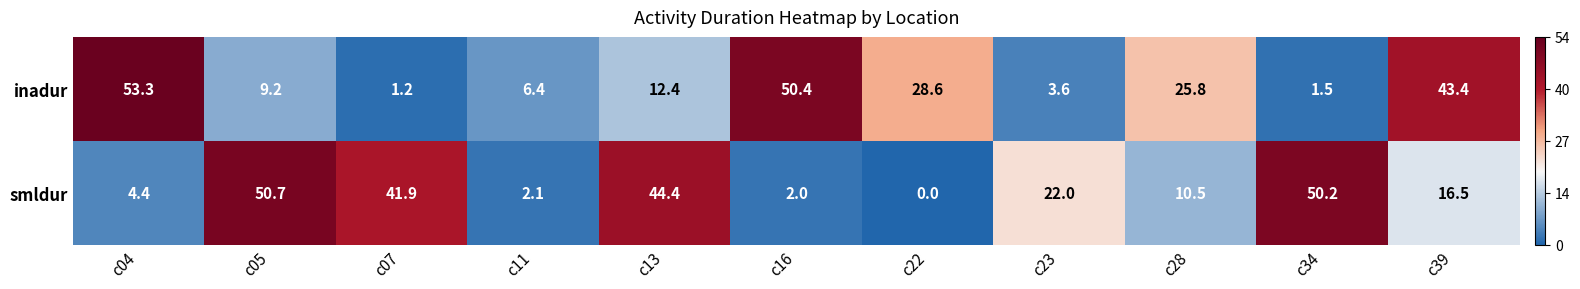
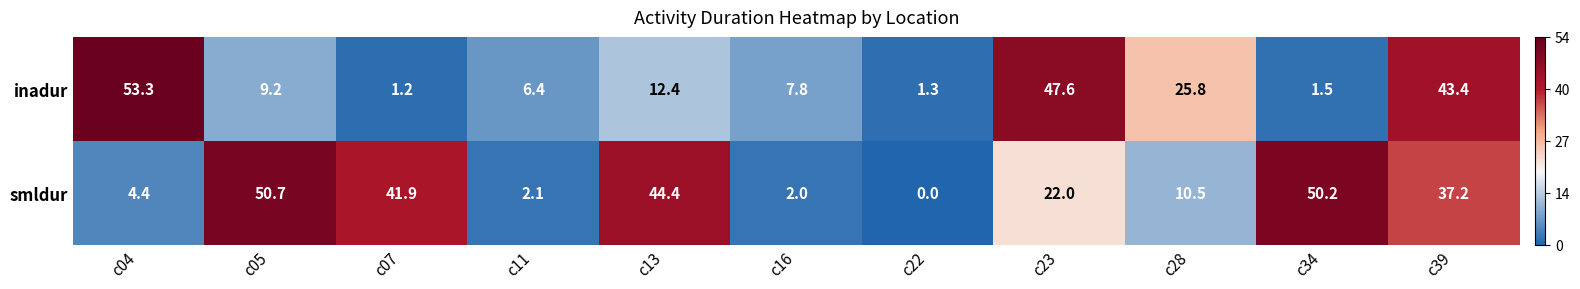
inadur, c16: 50.4 -> 7.8
inadur, c22: 28.6 -> 1.3
inadur, c23: 3.6 -> 47.6
smldur, c39: 16.5 -> 37.2
